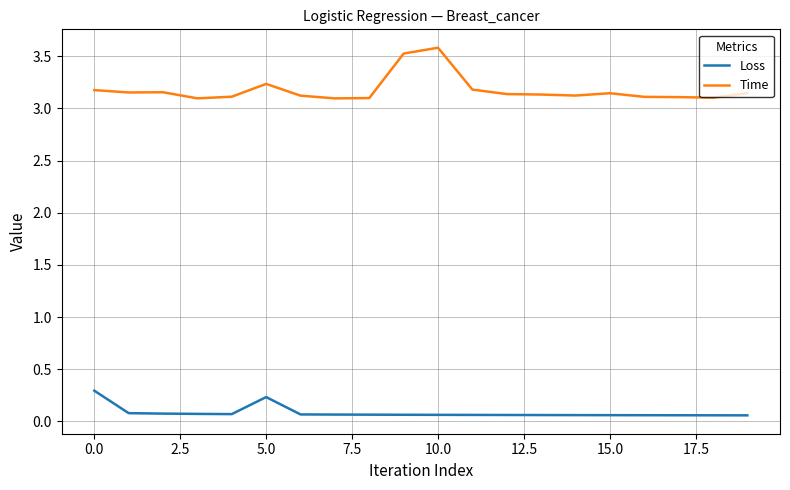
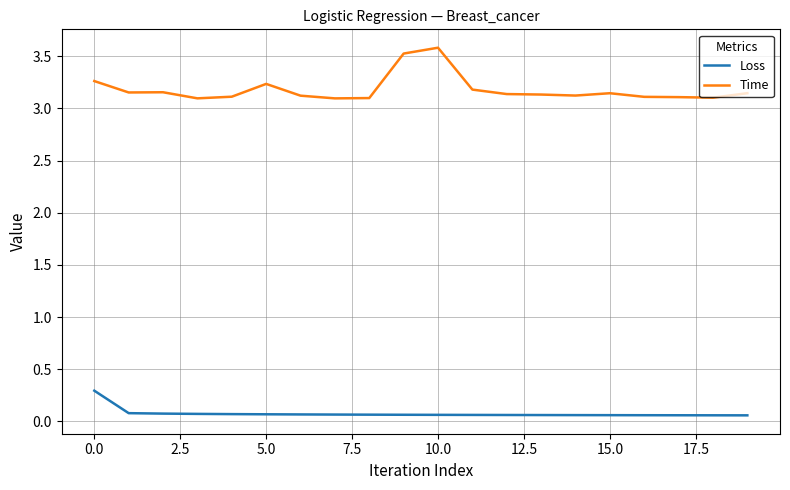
Time, 0.0: 3.18 -> 3.26
Loss, 5.0: 0.23 -> 0.07
